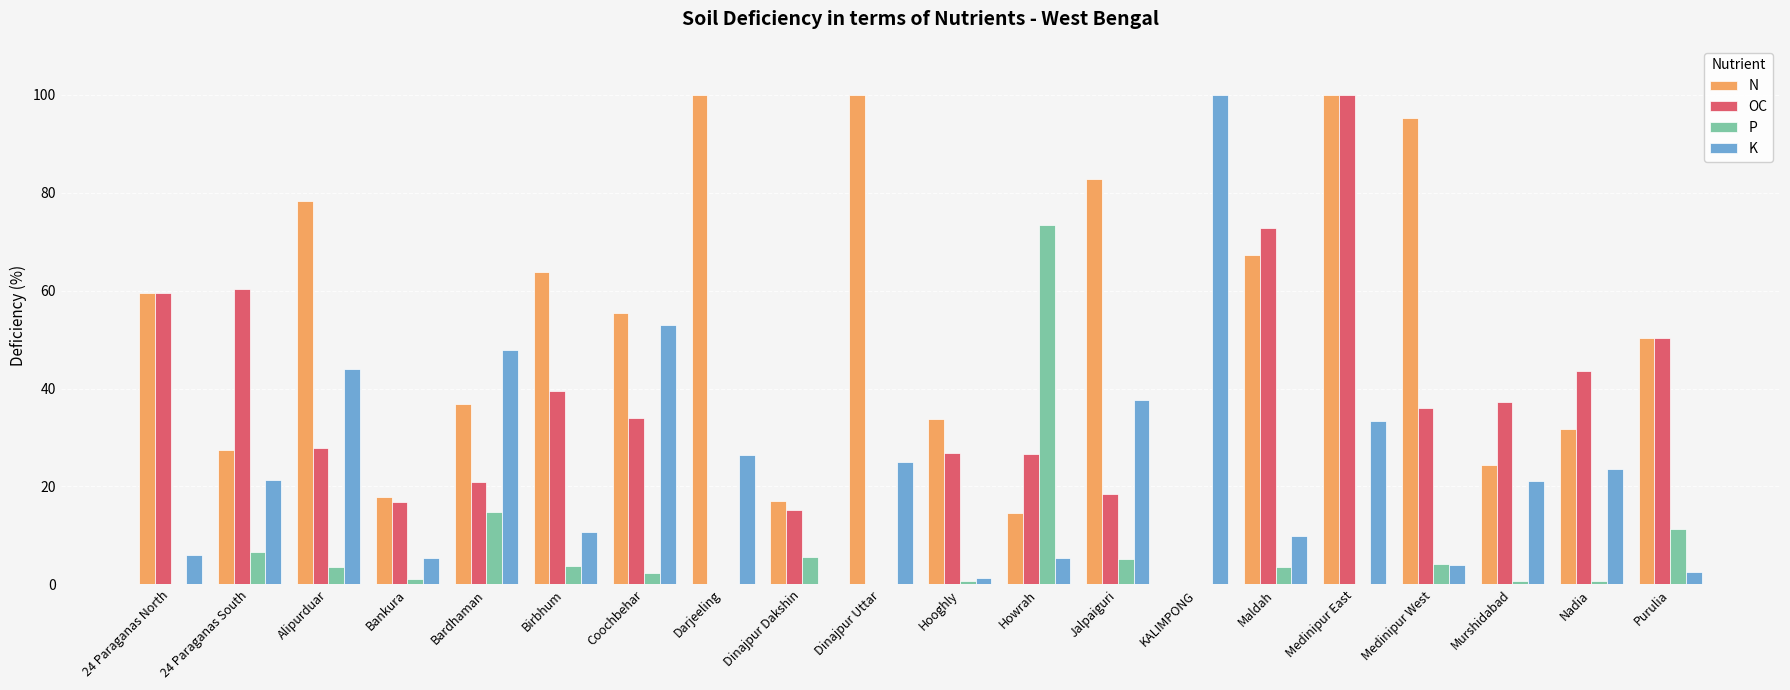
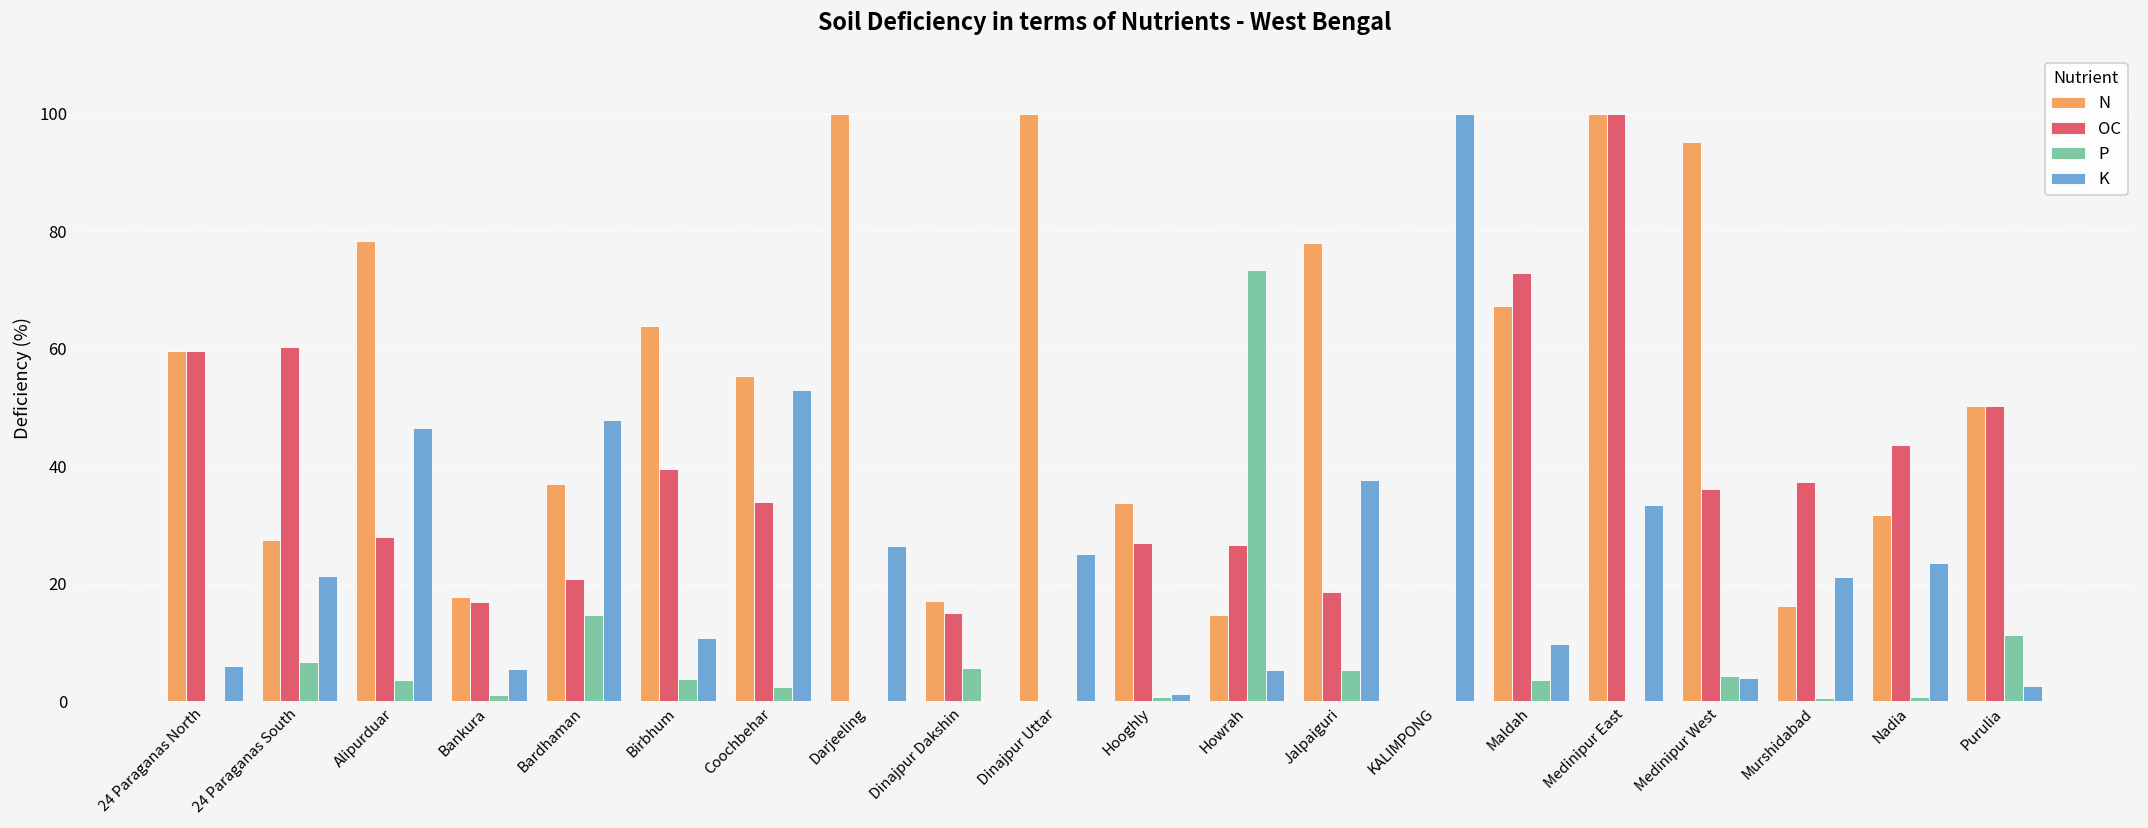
K, Alipurduar: 44 -> 47
N, Jalpaiguri: 83 -> 78
N, Murshidabad: 24 -> 16
